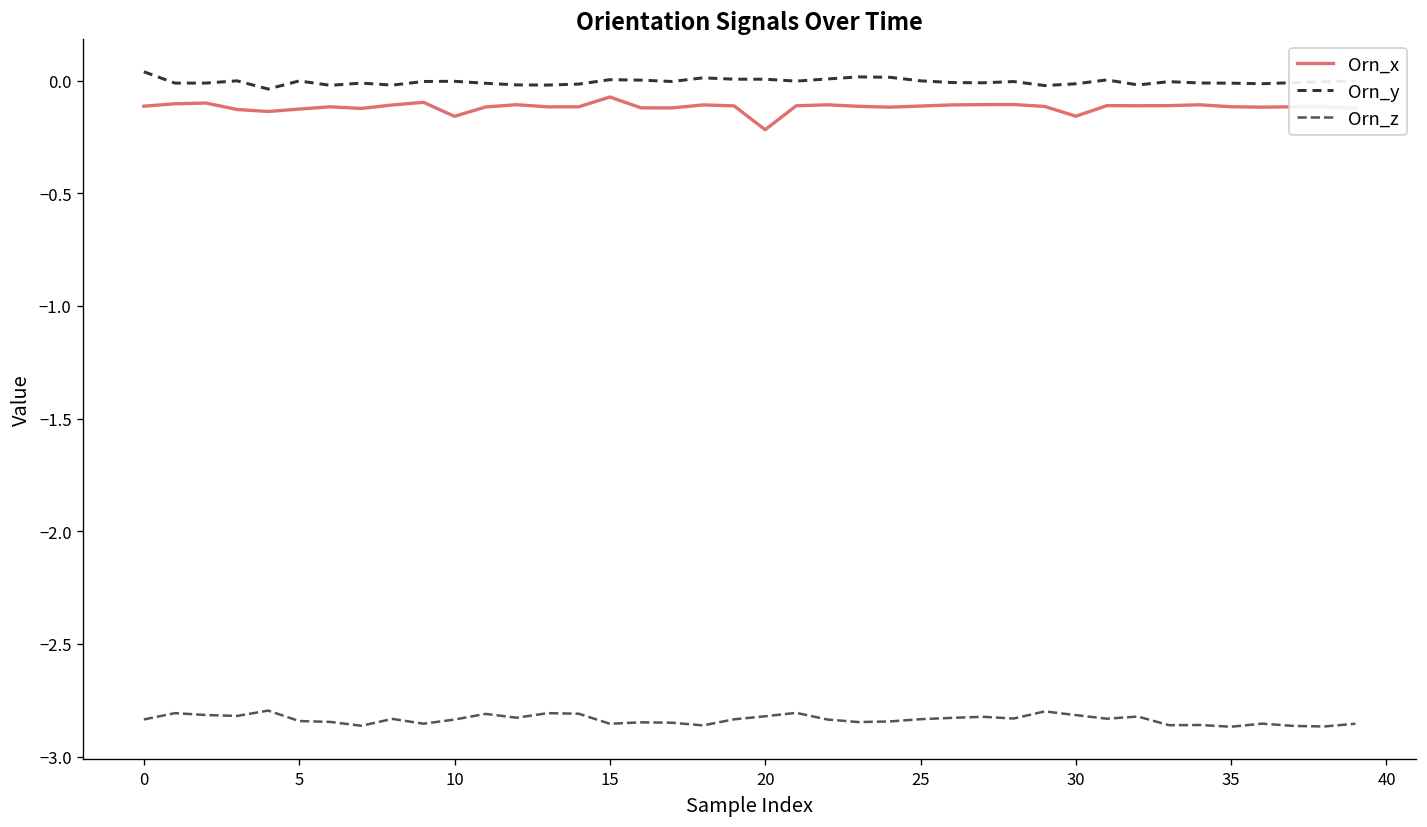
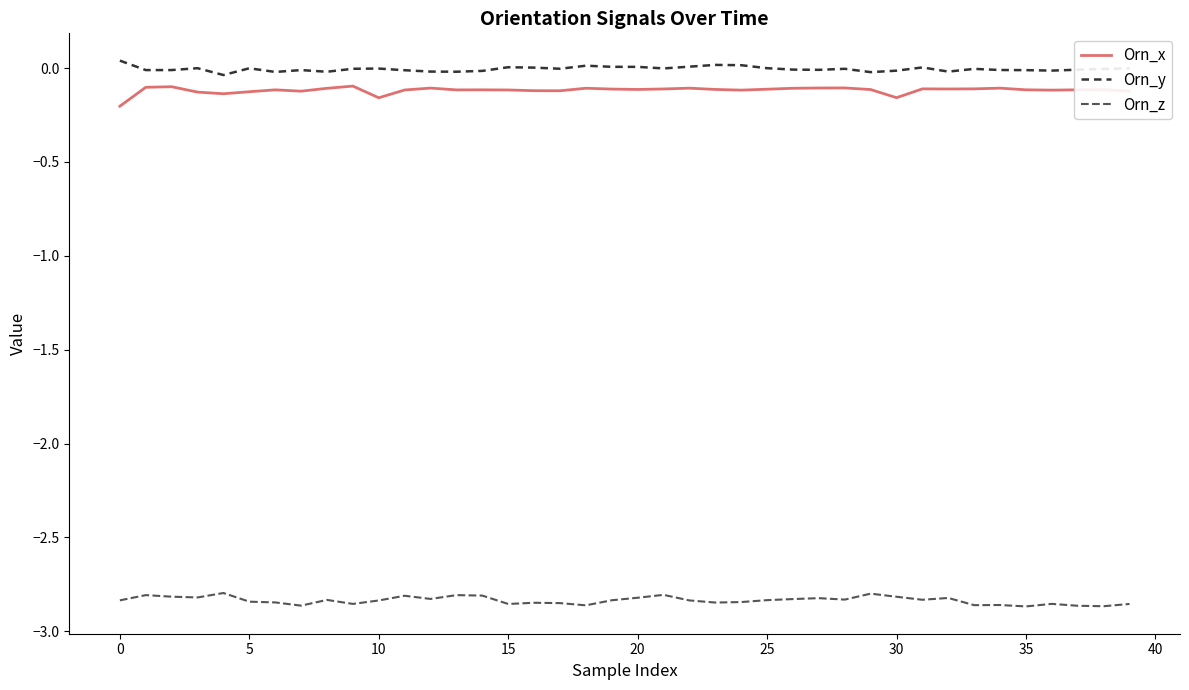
Orn_x, 0: -0.11 -> -0.20
Orn_x, 15: -0.07 -> -0.12
Orn_x, 20: -0.22 -> -0.11
